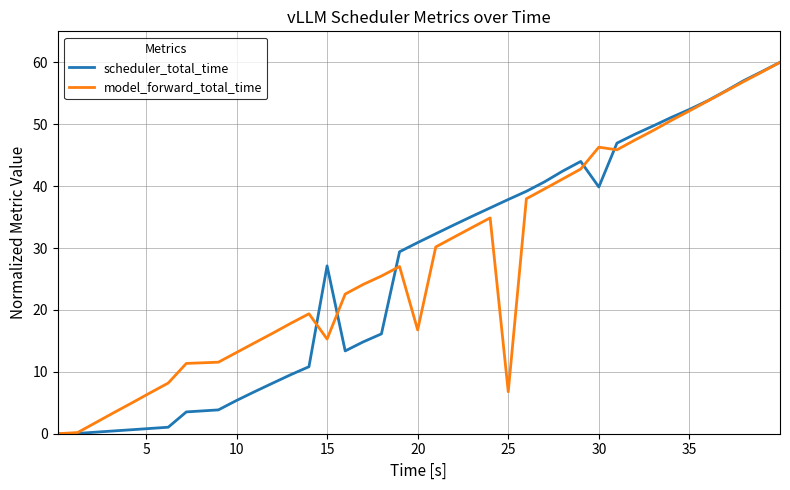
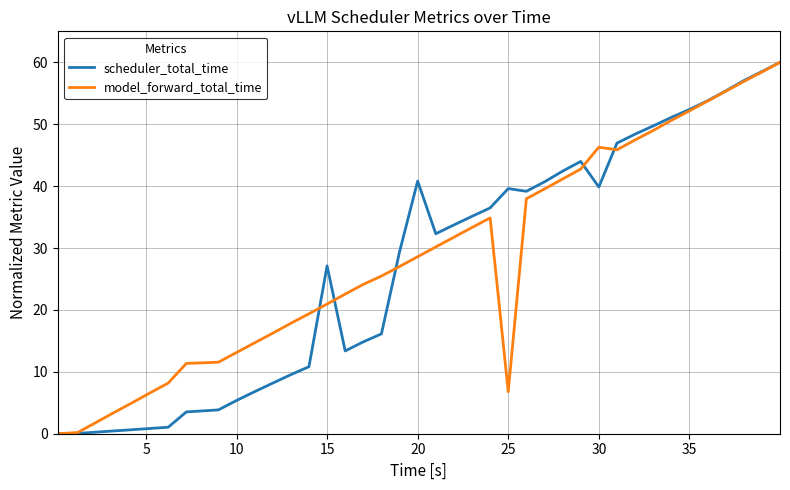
model_forward_total_time, 15: 15 -> 21
scheduler_total_time, 20: 31 -> 41
model_forward_total_time, 20: 17 -> 29
scheduler_total_time, 25: 38 -> 40
